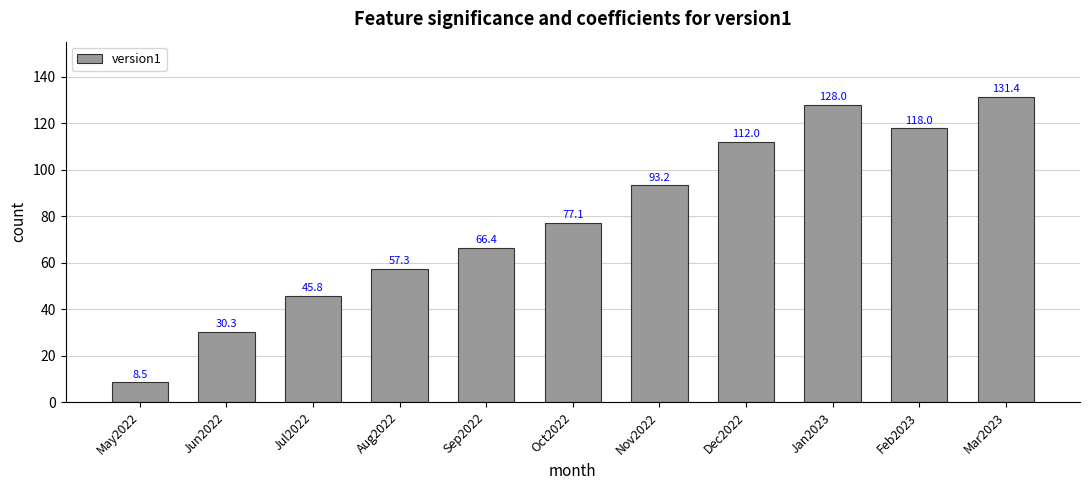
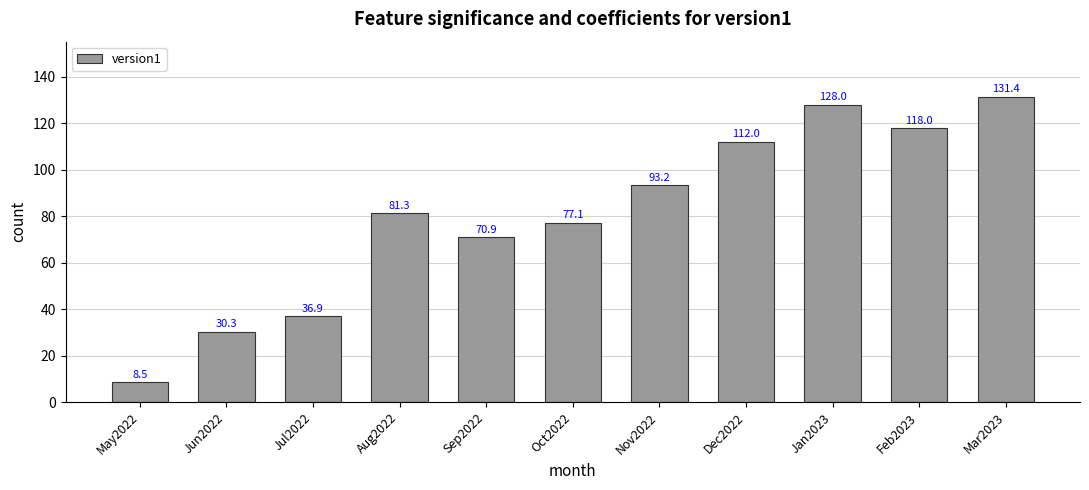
Jul2022: 45.8 -> 36.9
Aug2022: 57.3 -> 81.3
Sep2022: 66.4 -> 70.9
